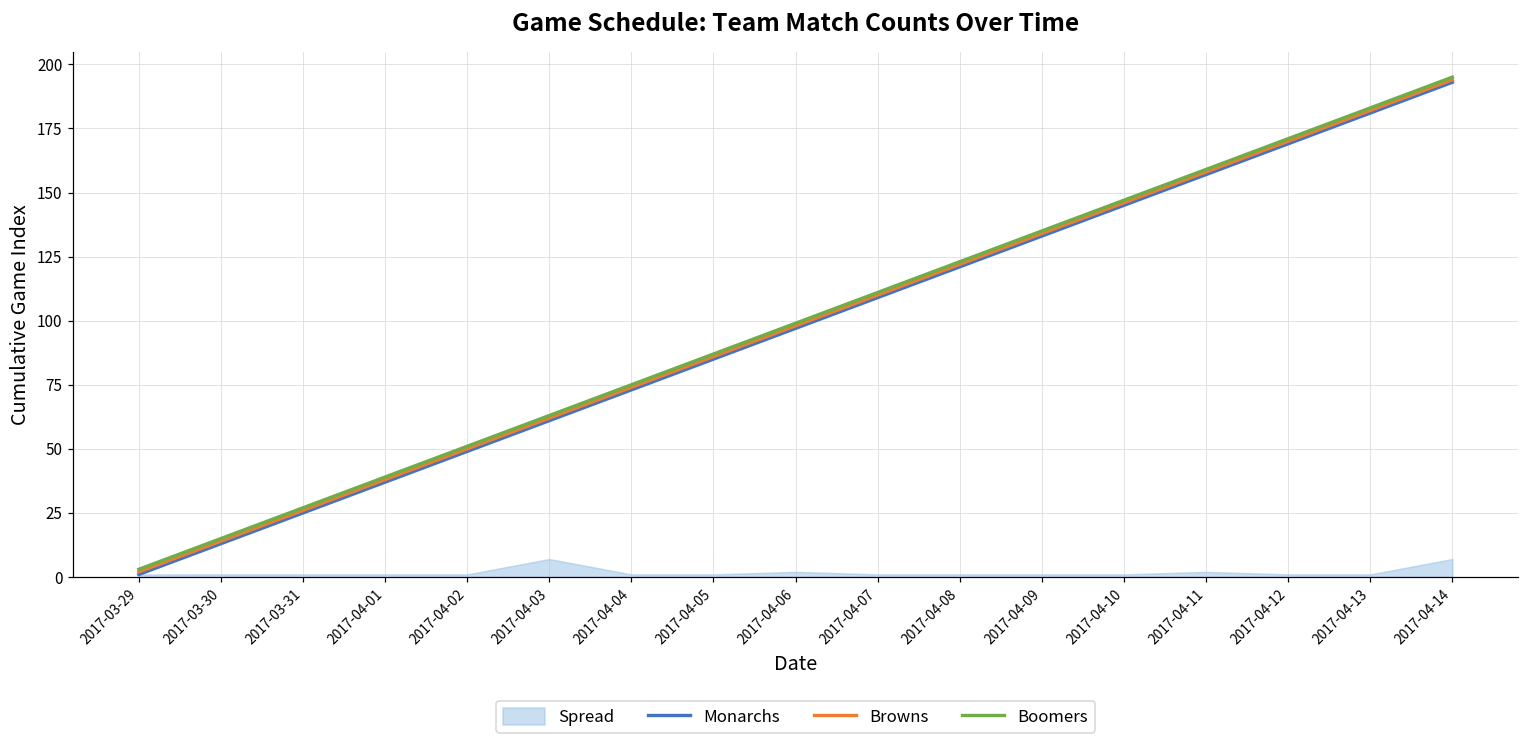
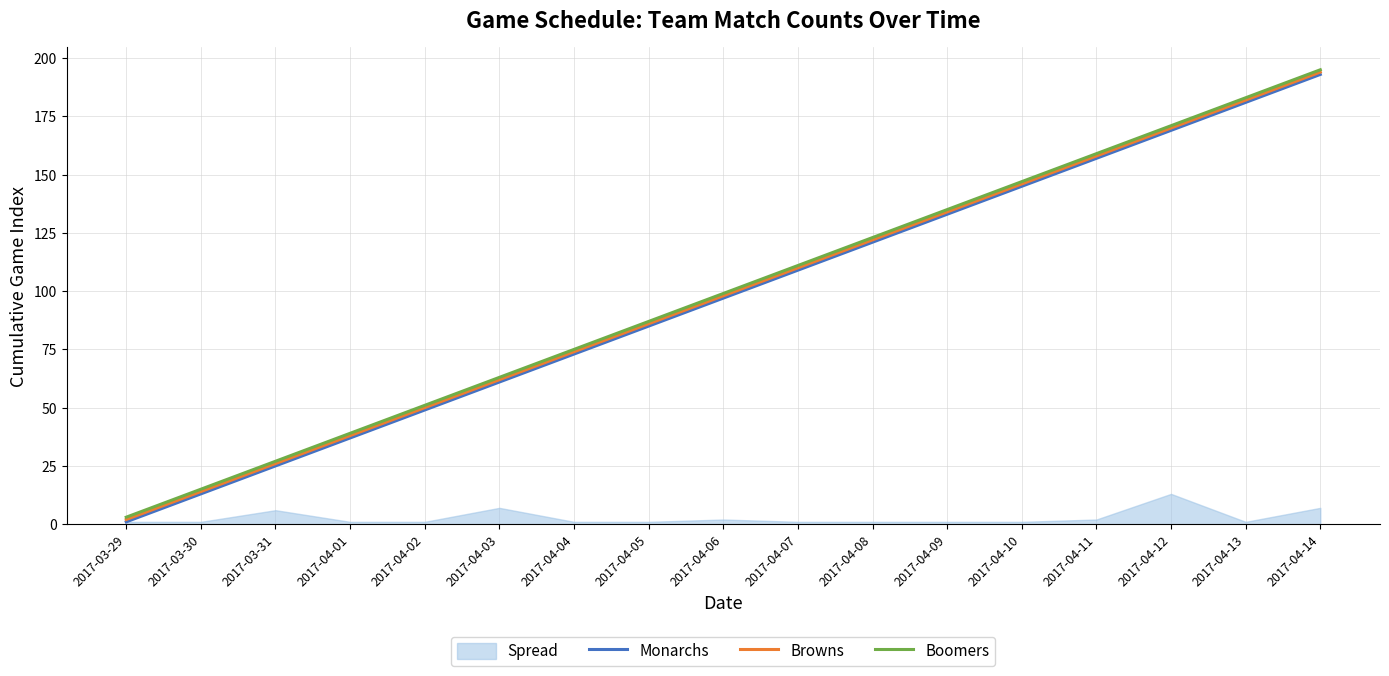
Spread, 2017-03-31: 1 -> 6
Spread, 2017-04-12: 1 -> 13
